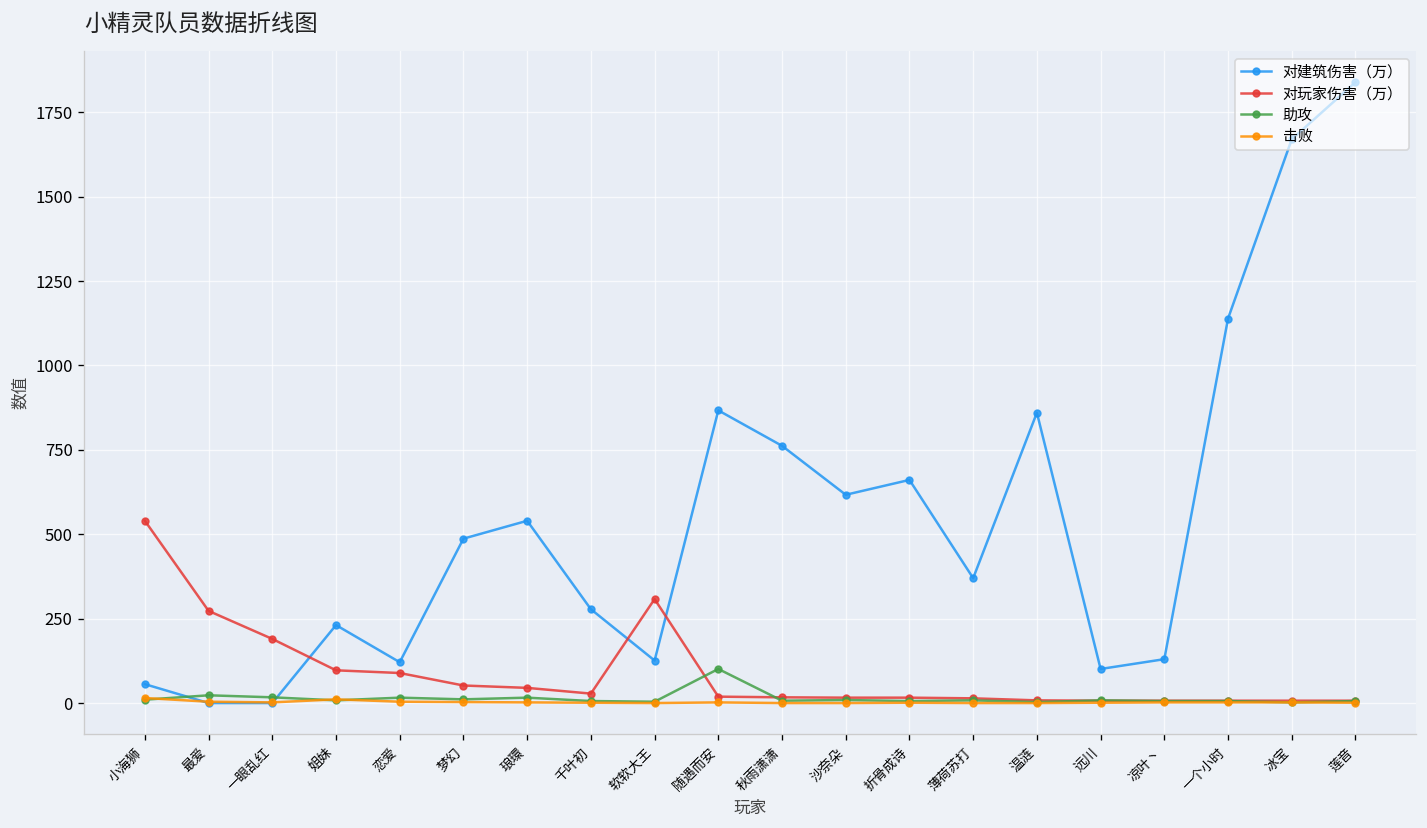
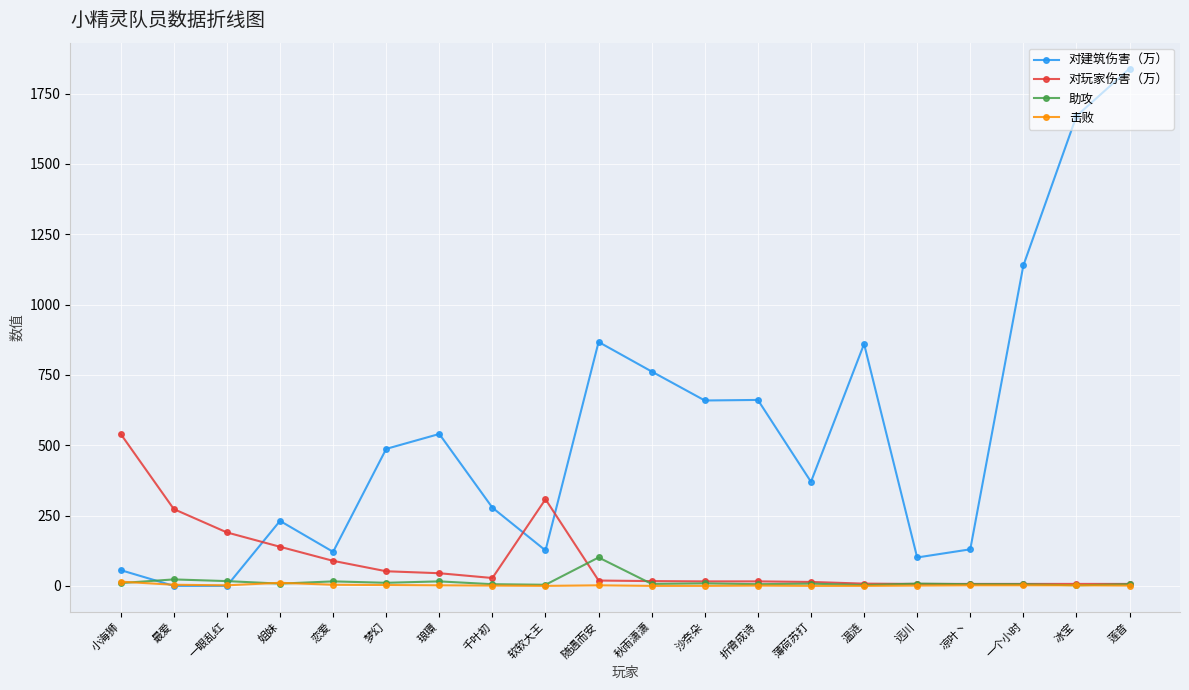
对玩家伤害（万）, 姐妹: 100 -> 140
对建筑伤害（万）, 沙奈朵: 620 -> 660
